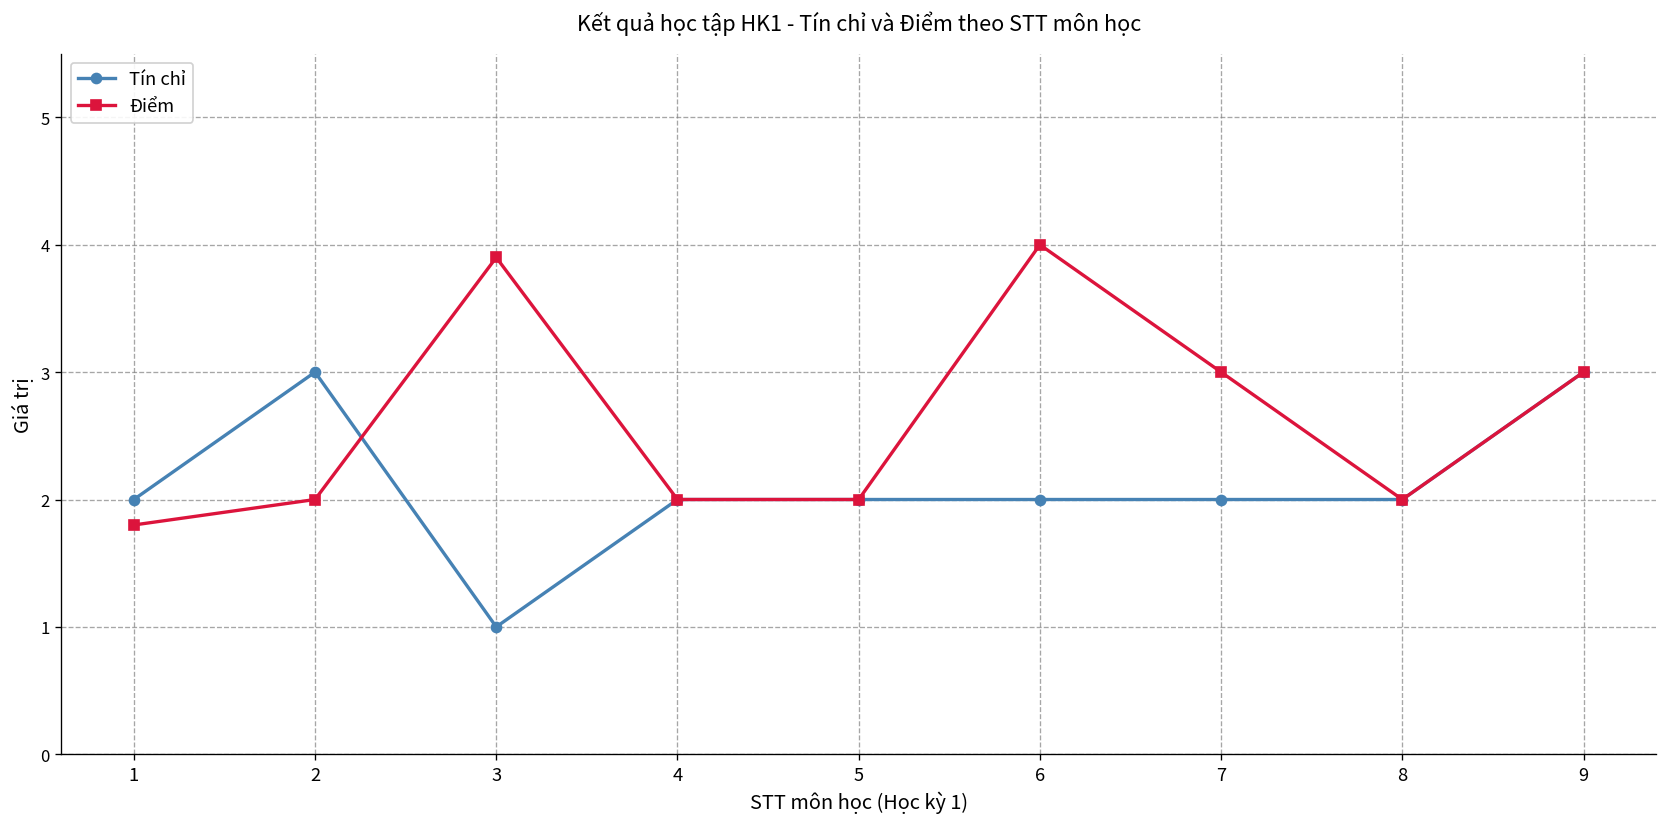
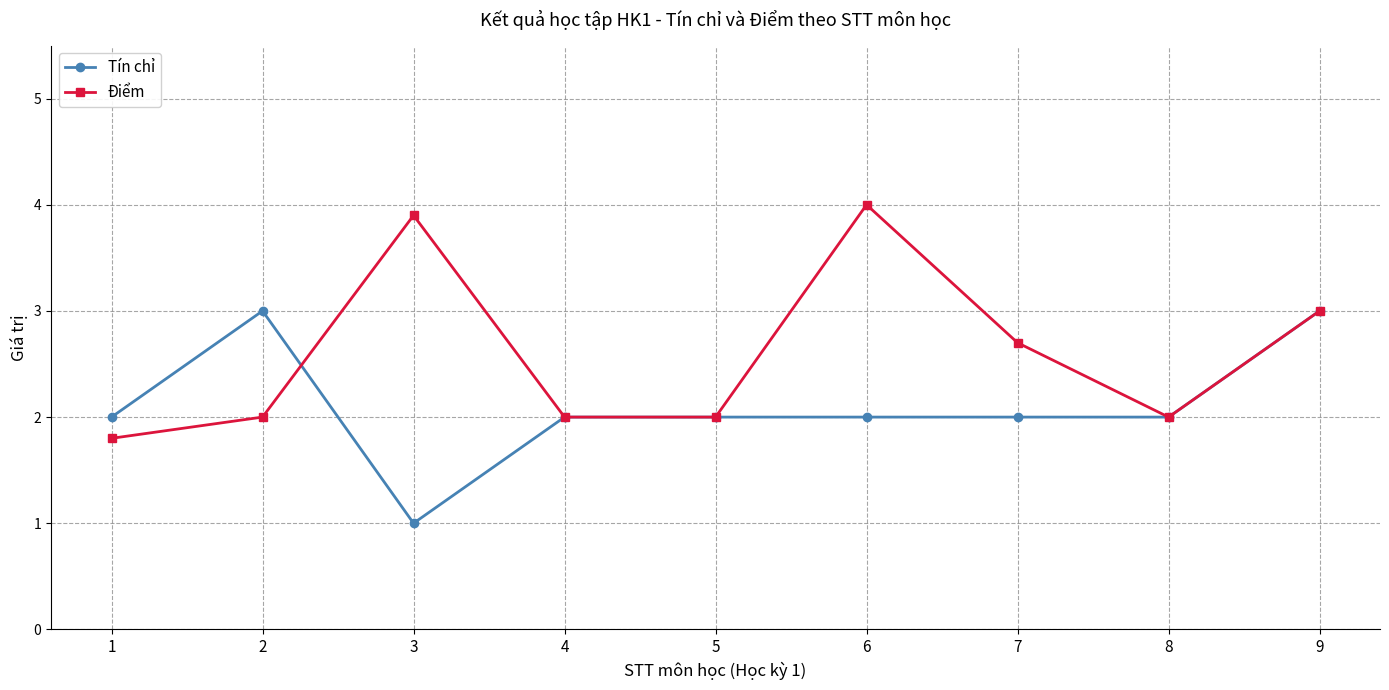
Điểm, 7: 3.0 -> 2.7
